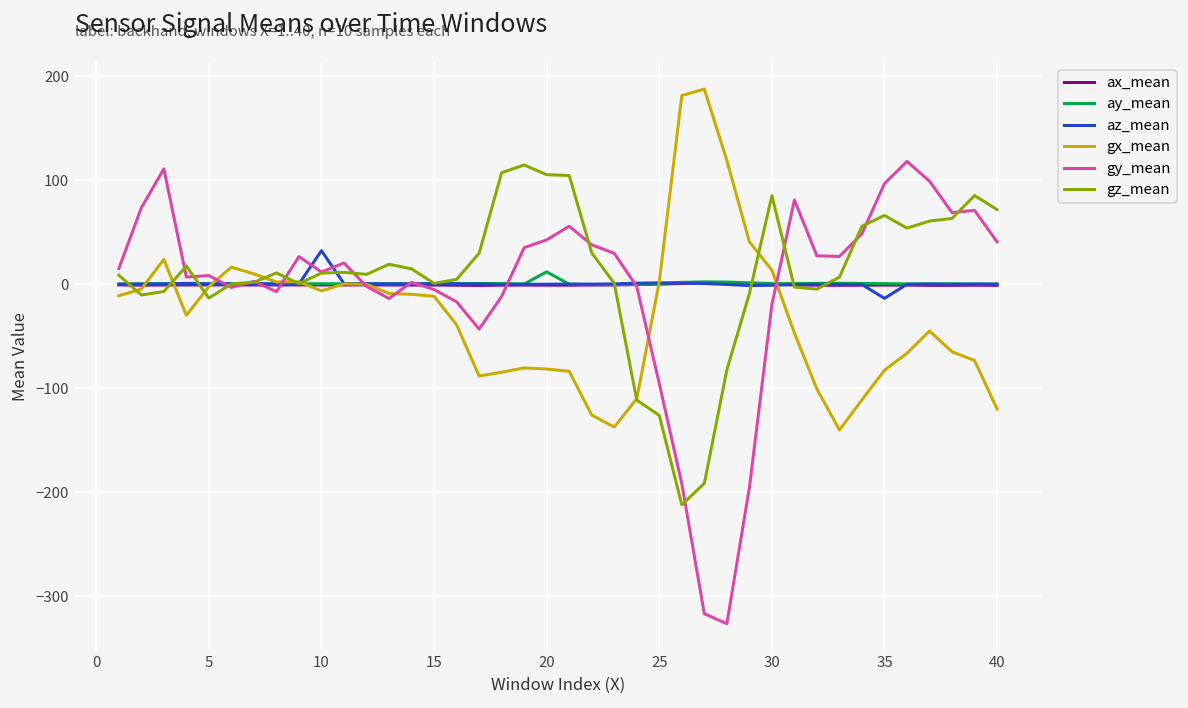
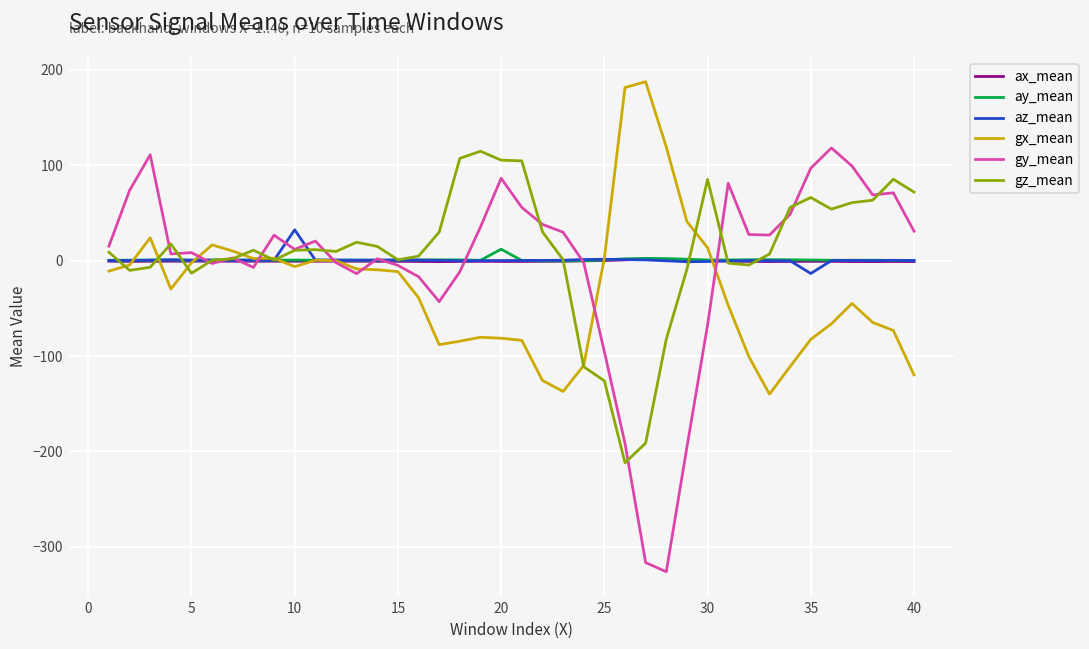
gy_mean, 20: 40 -> 90
gy_mean, 30: -20 -> -70
gy_mean, 40: 40 -> 30
